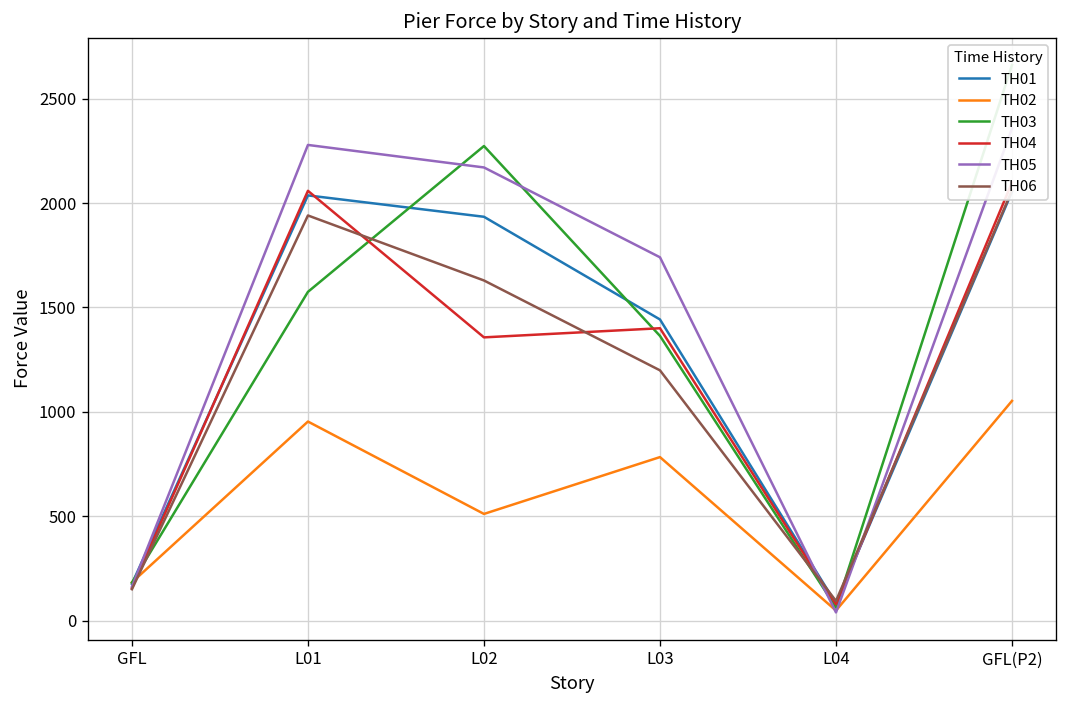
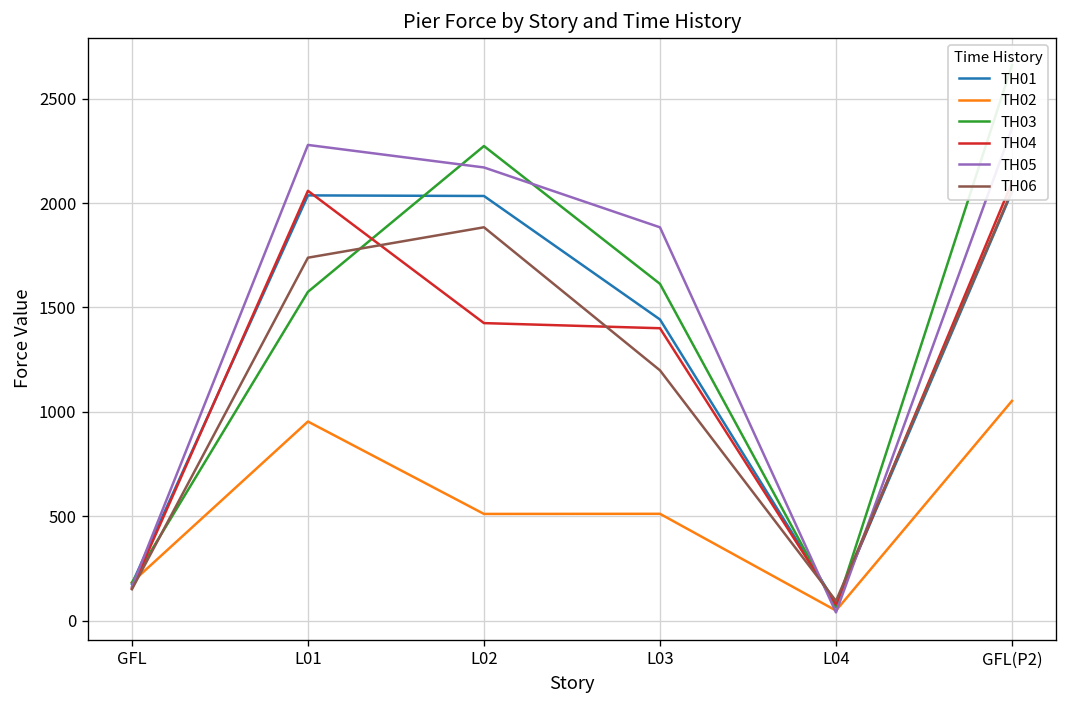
TH06, L01: 1940 -> 1740
TH01, L02: 1930 -> 2030
TH04, L02: 1360 -> 1430
TH06, L02: 1630 -> 1880
TH02, L03: 780 -> 510
TH03, L03: 1360 -> 1610
TH05, L03: 1740 -> 1880
